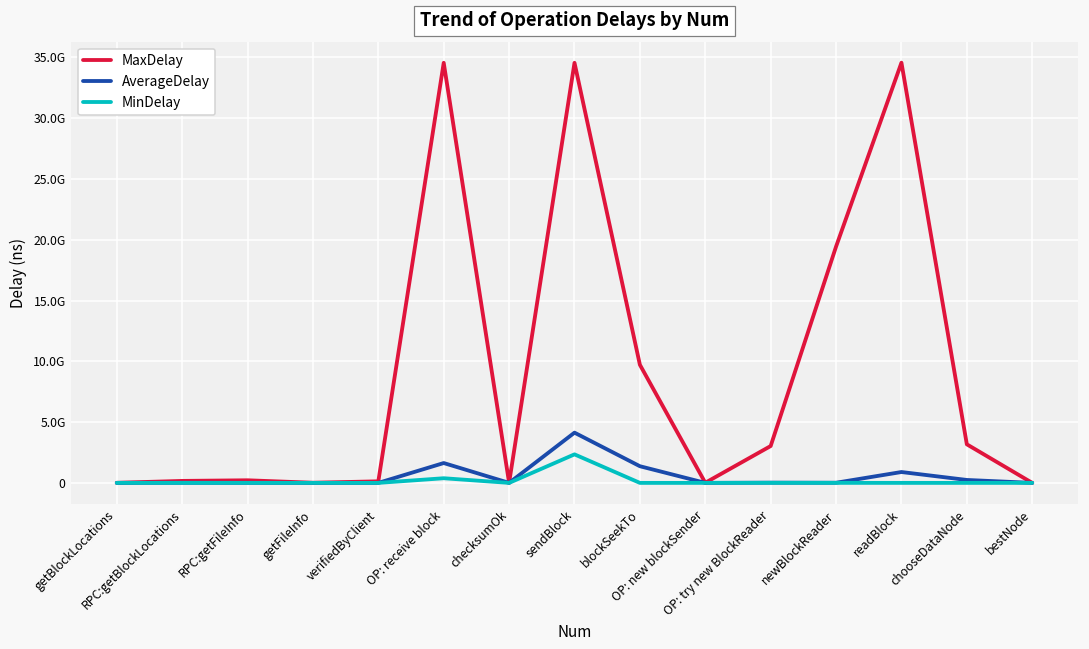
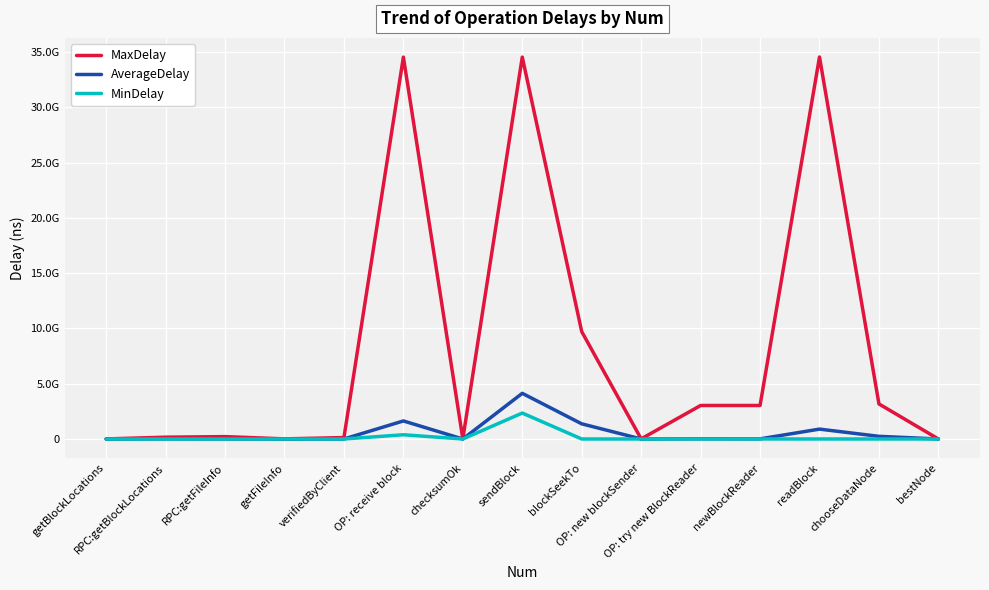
MaxDelay, newBlockReader: 19400000000 -> 3000000000
